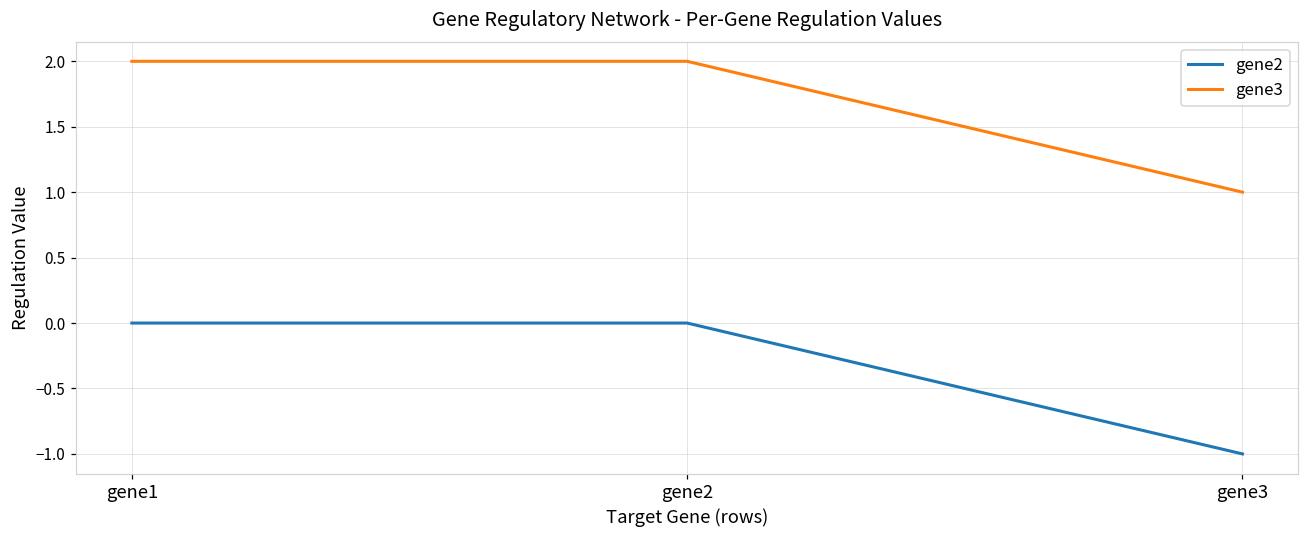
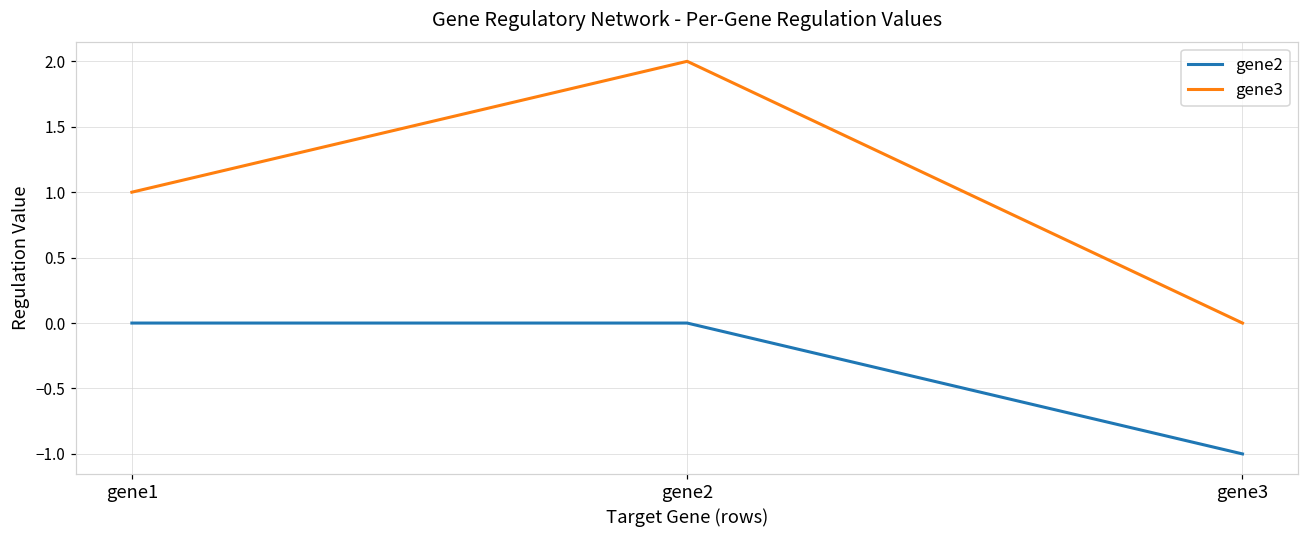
gene3, gene1: 2 -> 1
gene3, gene3: 1 -> 0
